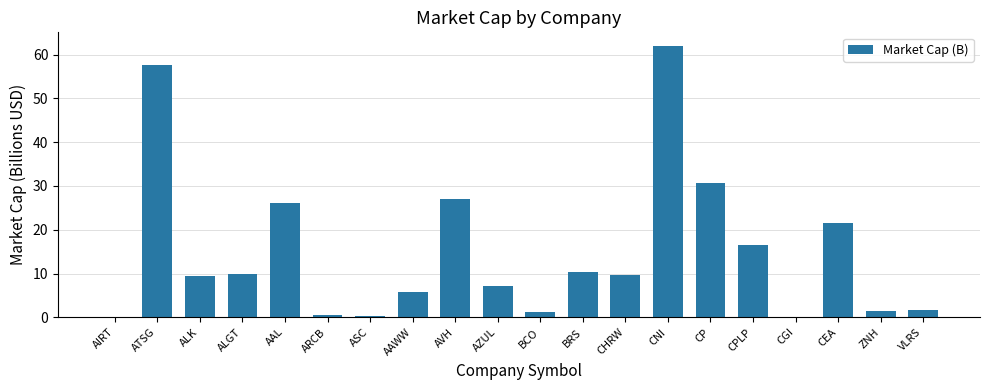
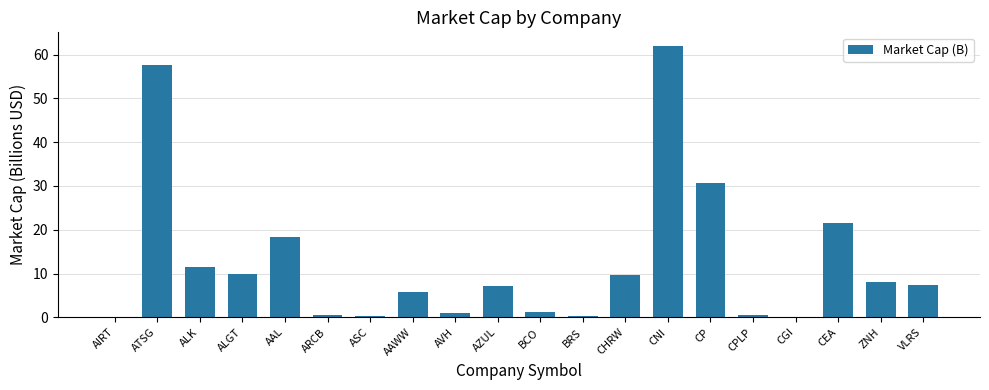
ALK: 9 -> 12
AAL: 26 -> 18
AVH: 27 -> 1
BRS: 10 -> 0
CPLP: 17 -> 0
ZNH: 1 -> 8
VLRS: 2 -> 7
